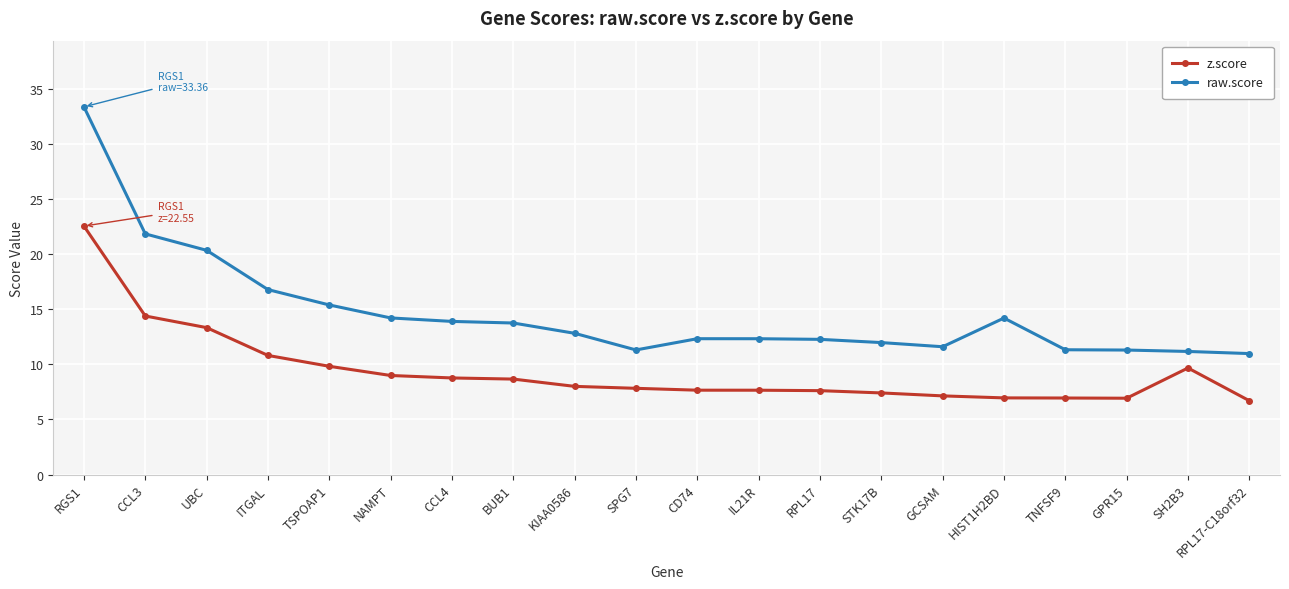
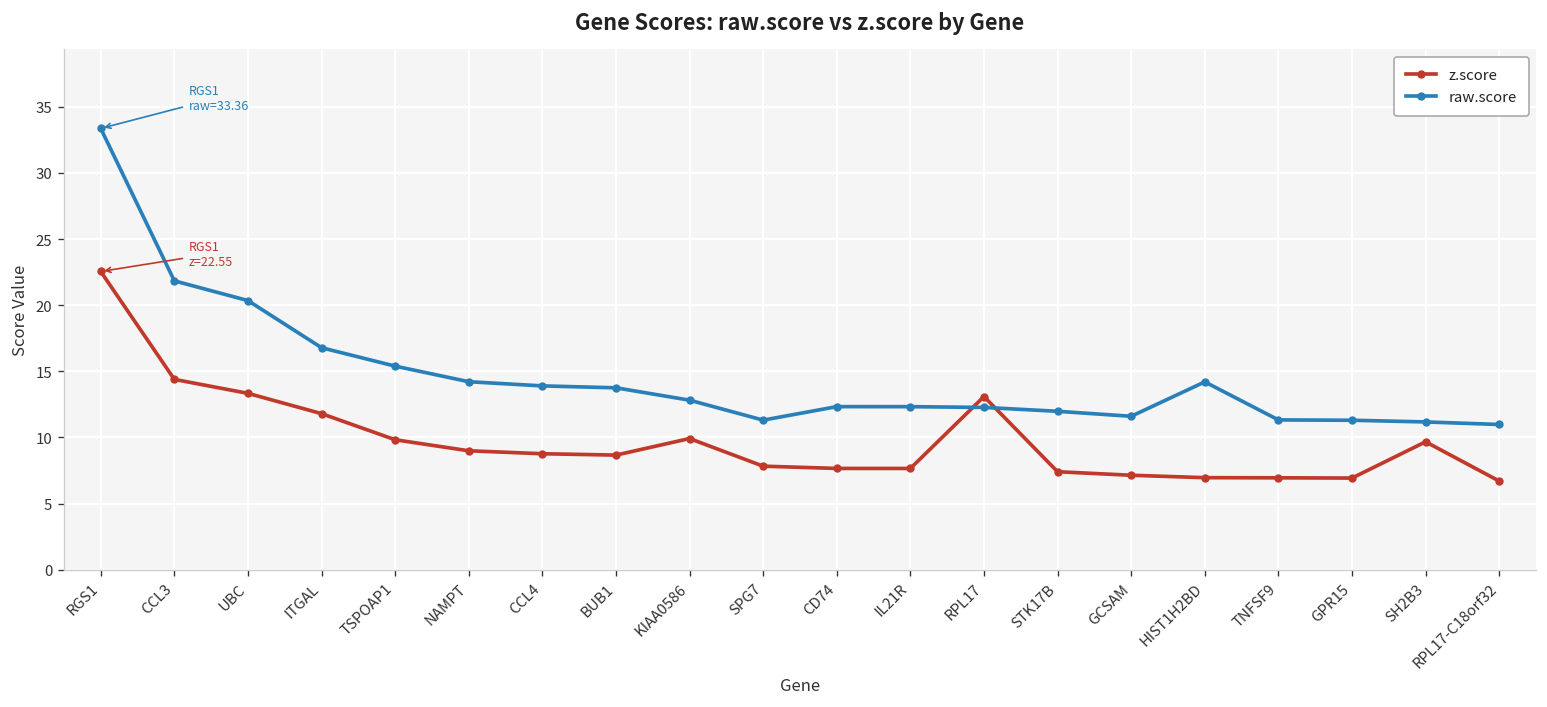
z.score, ITGAL: 10.8 -> 11.8
z.score, KIAA0586: 8.0 -> 9.9
z.score, RPL17: 7.6 -> 13.1
